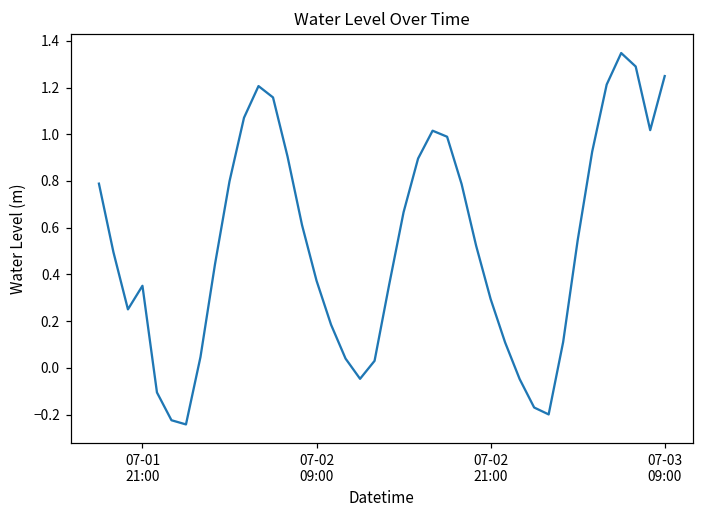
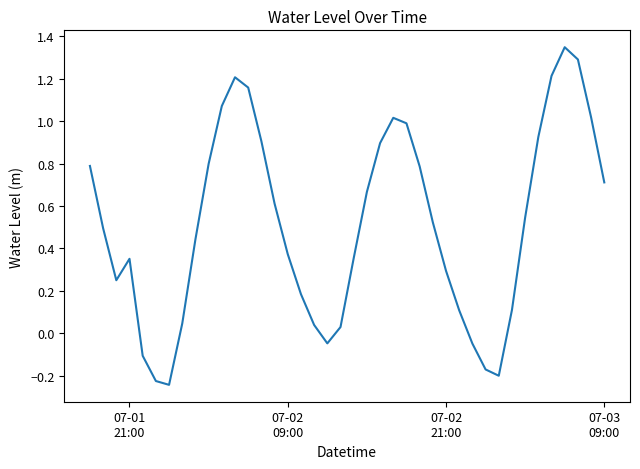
07-03 09:00: 1.25 -> 0.71
